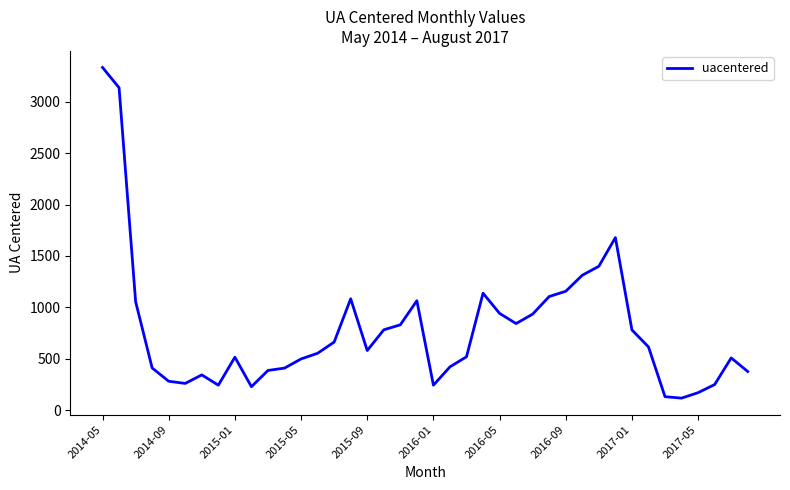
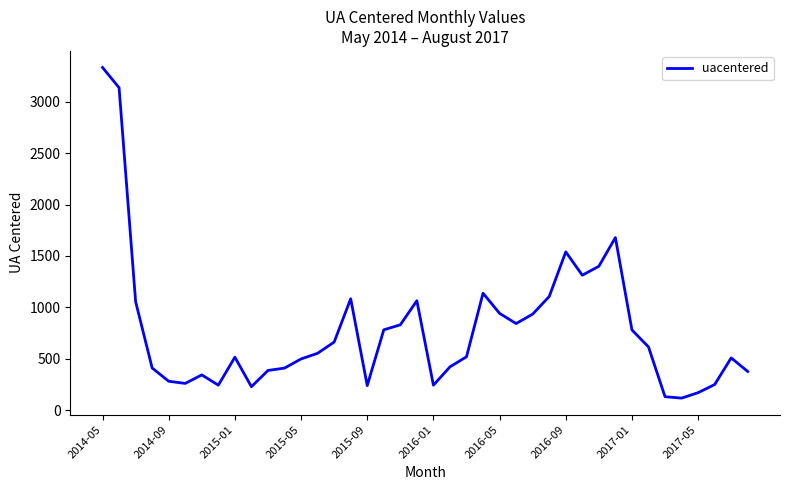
2015-09: 580 -> 240
2016-09: 1160 -> 1540
